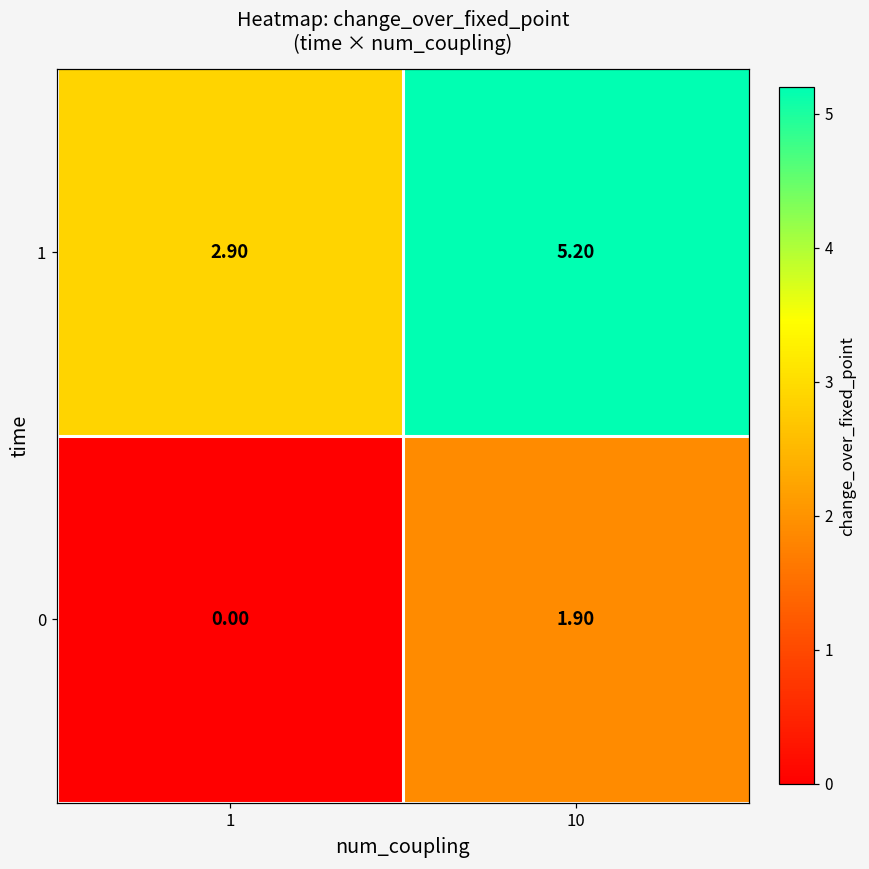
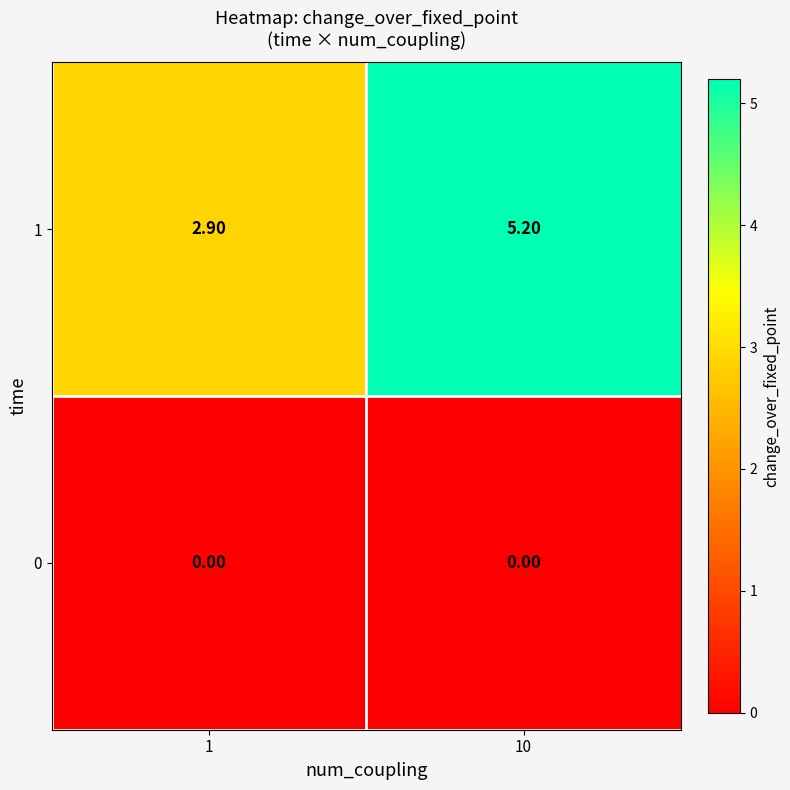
0, 10: 1.90 -> 0.00
